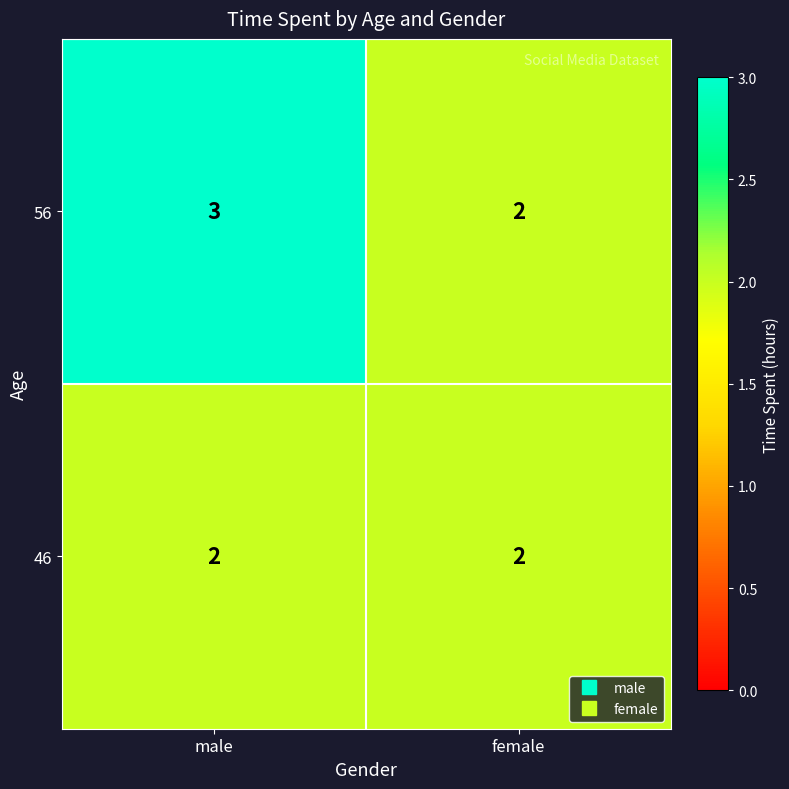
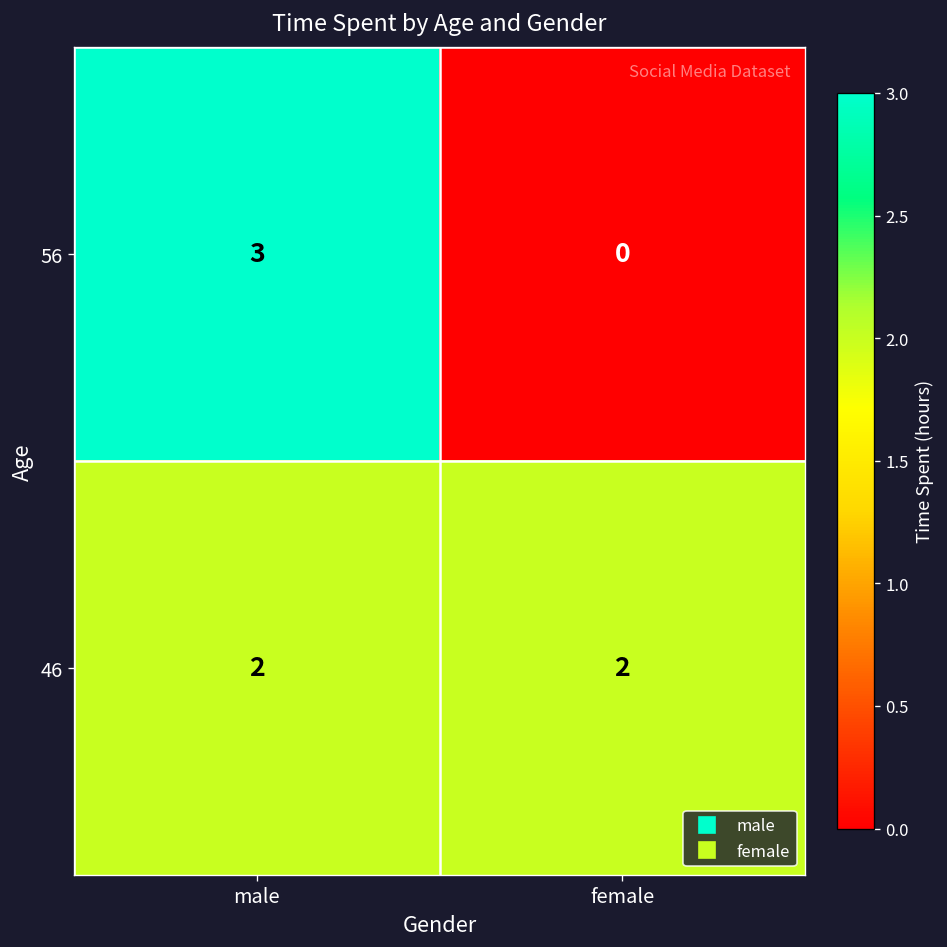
56, female: 2 -> 0
